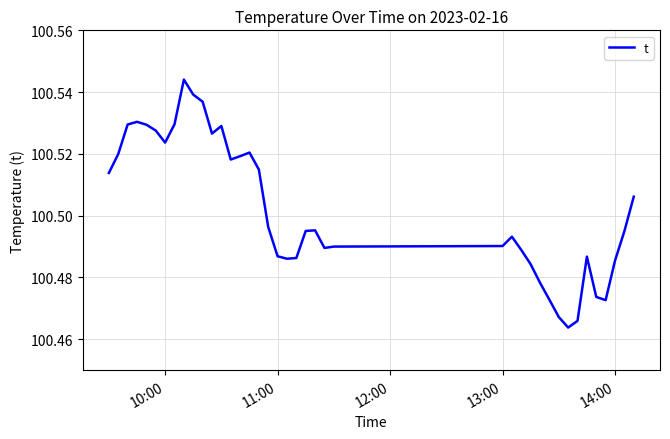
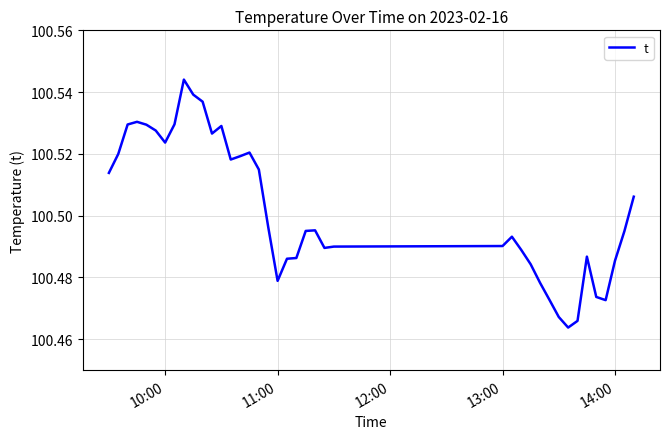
11:00: 100.487 -> 100.479
